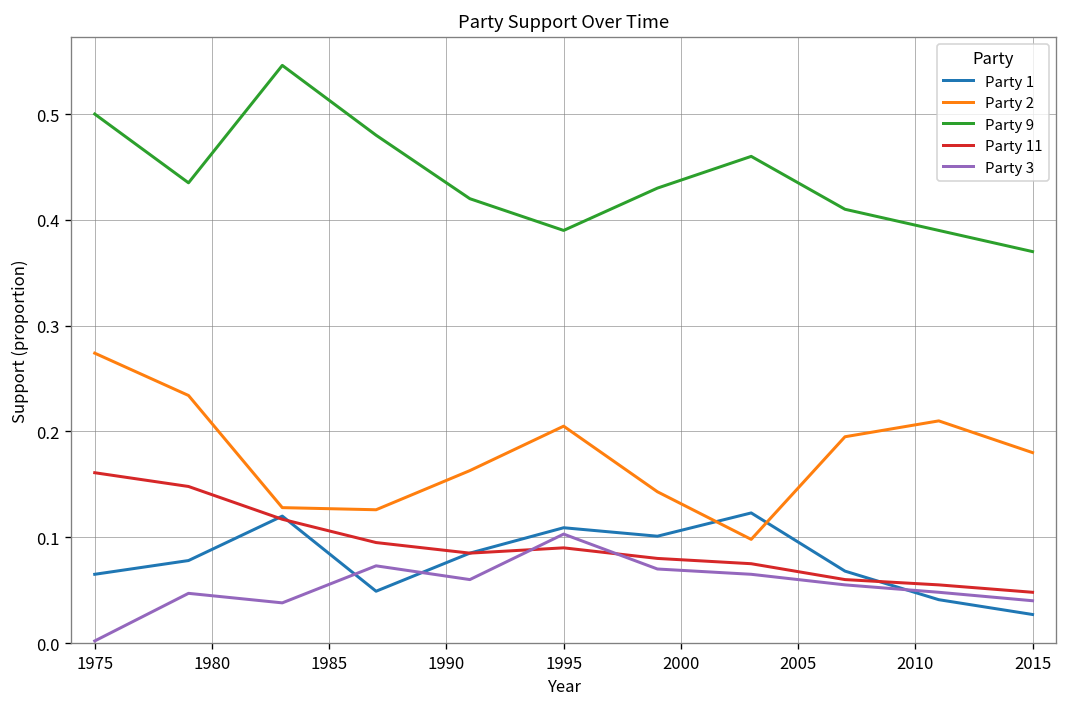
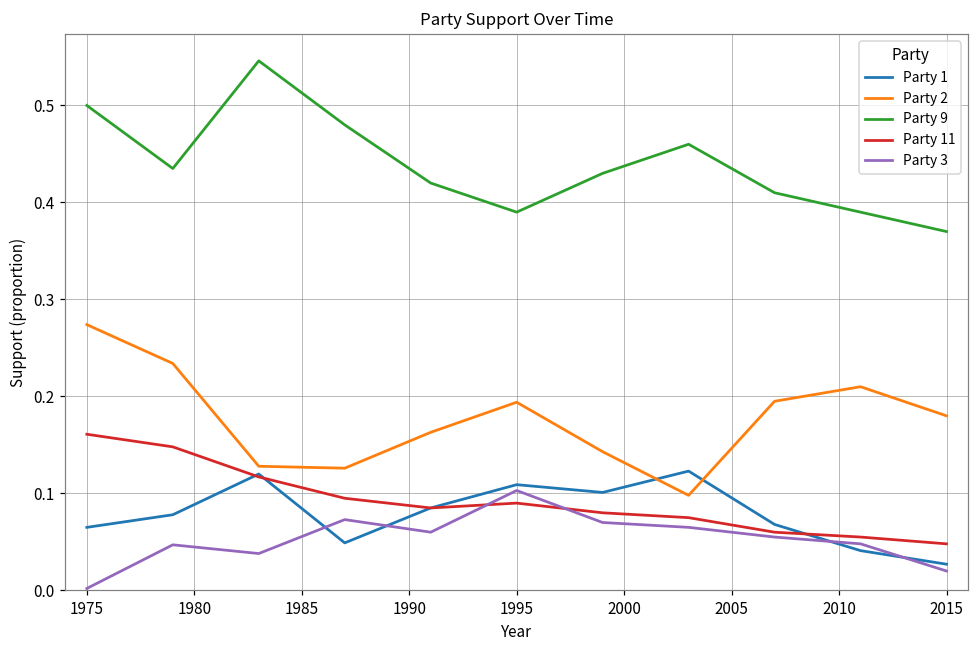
Party 2, 1995: 0.21 -> 0.19
Party 3, 2015: 0.04 -> 0.02
